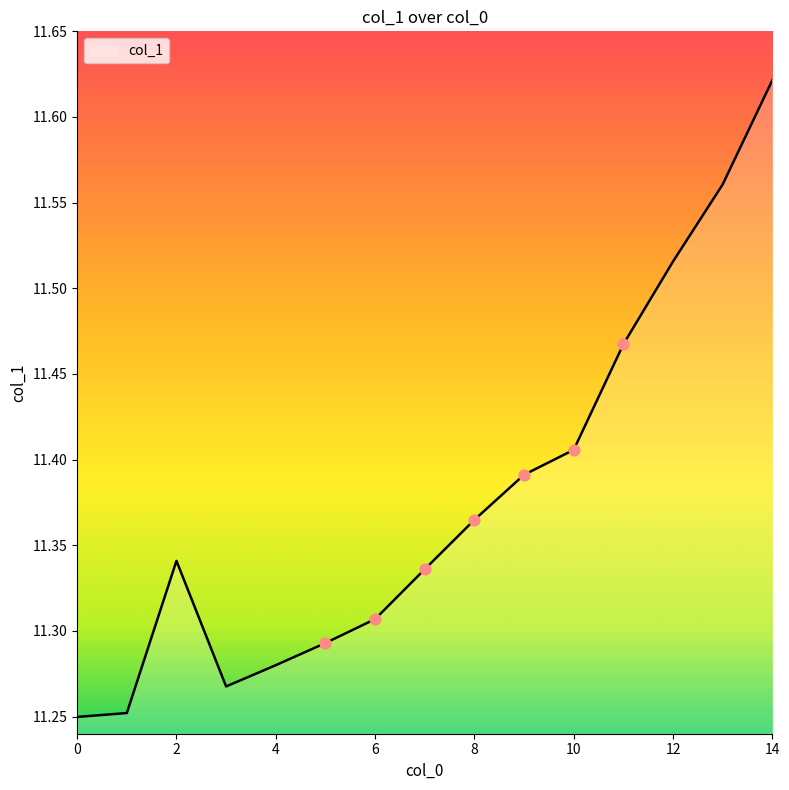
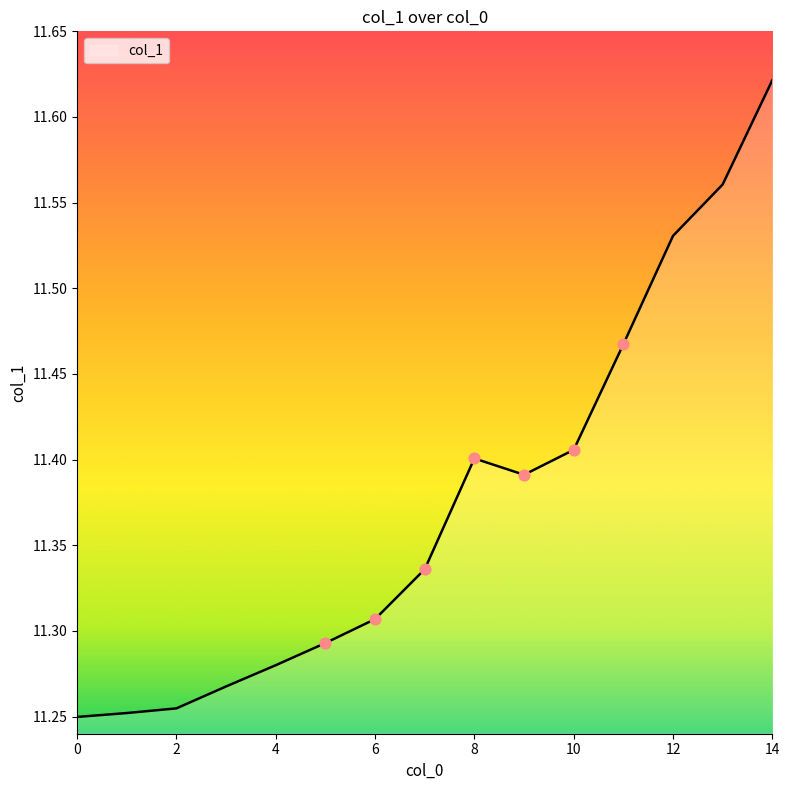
col_1, 2: 11.341 -> 11.255
col_1, 8: 11.365 -> 11.401
col_1, 12: 11.516 -> 11.531
